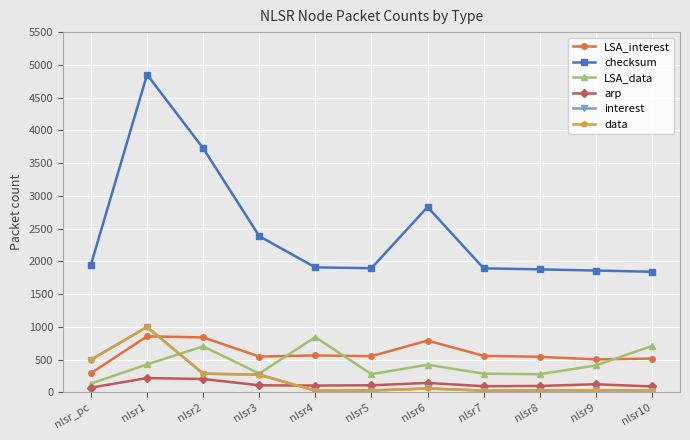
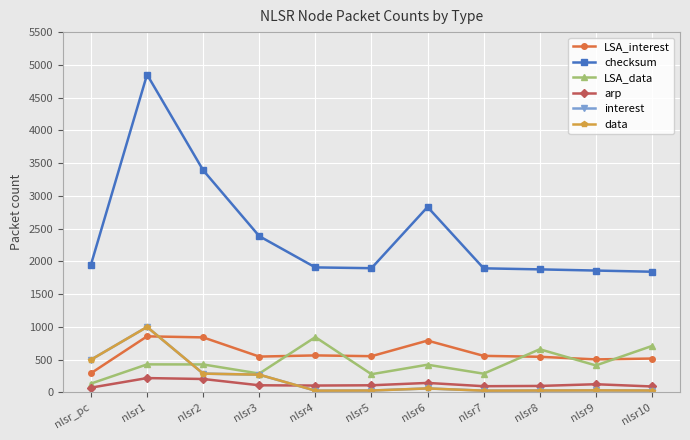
checksum, nlsr2: 3700 -> 3400
LSA_data, nlsr2: 700 -> 400
LSA_data, nlsr8: 300 -> 700
